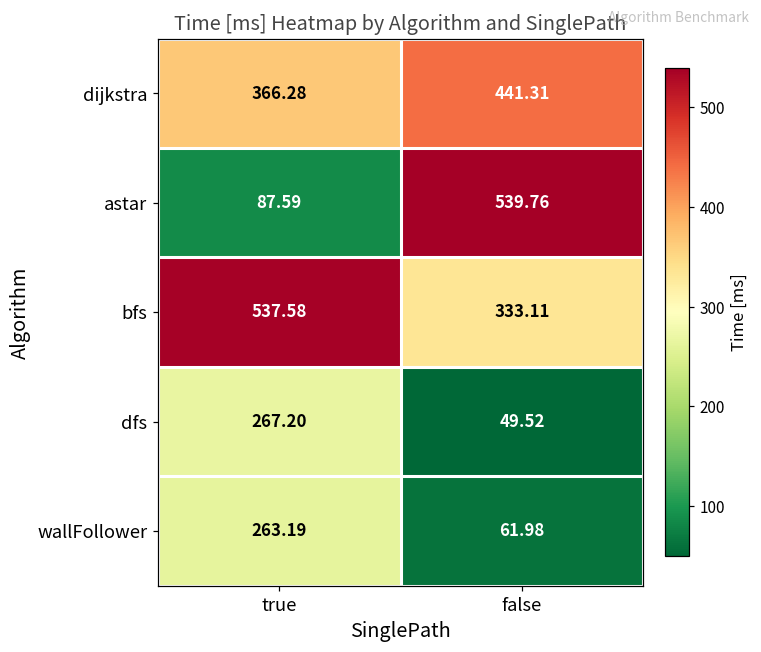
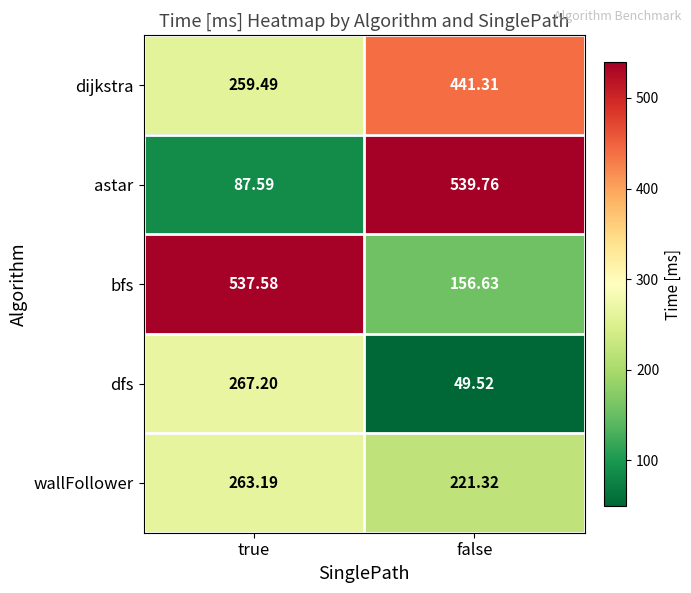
dijkstra, true: 366.28 -> 259.49
bfs, false: 333.11 -> 156.63
wallFollower, false: 61.98 -> 221.32
